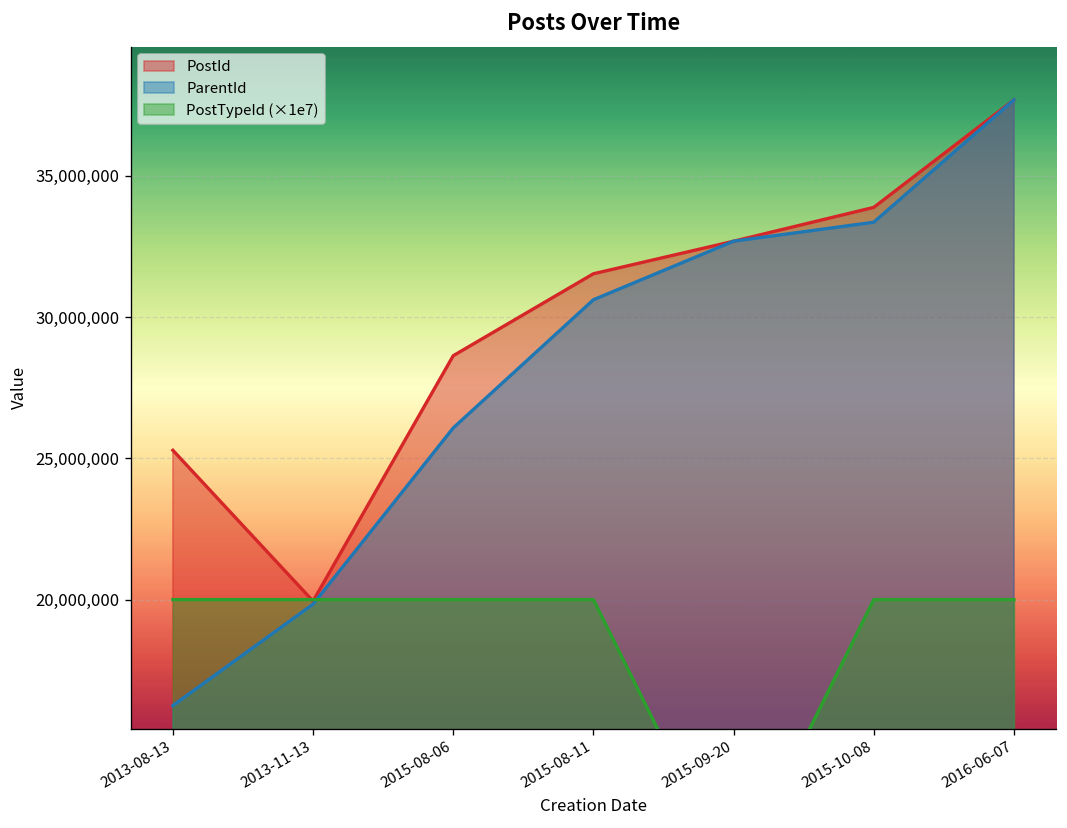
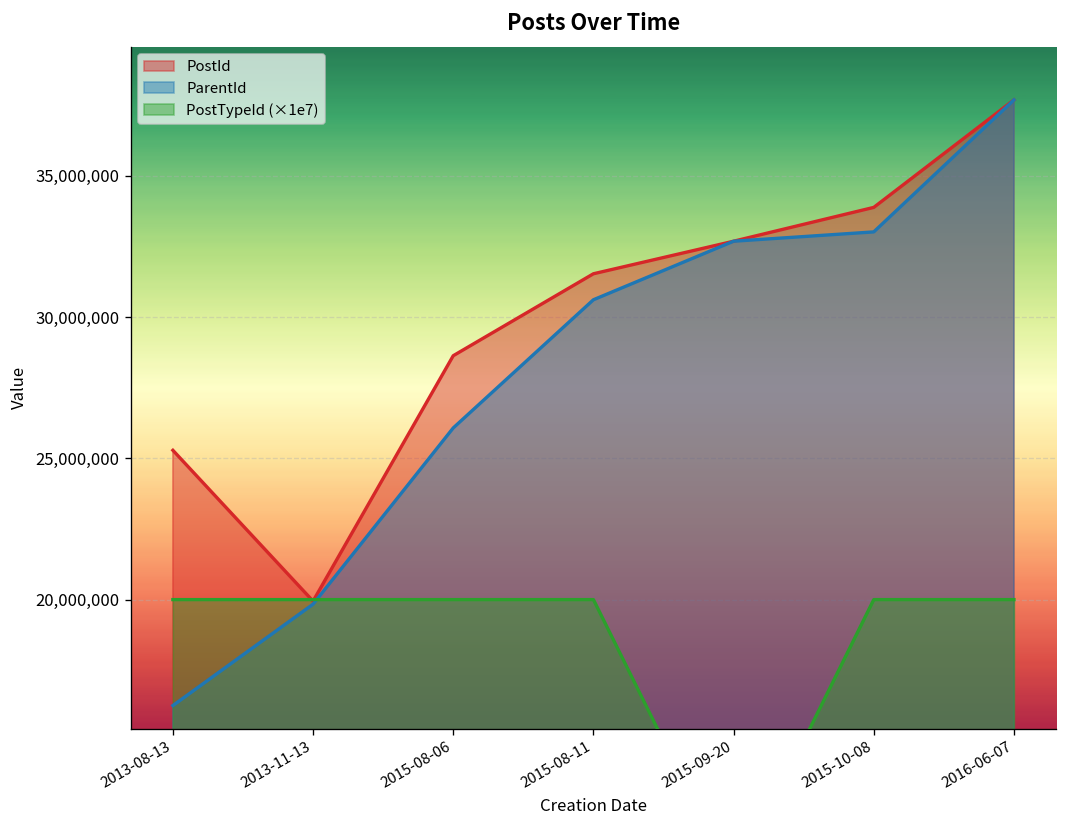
ParentId, 2015-10-08: 33,400,000 -> 33,000,000
